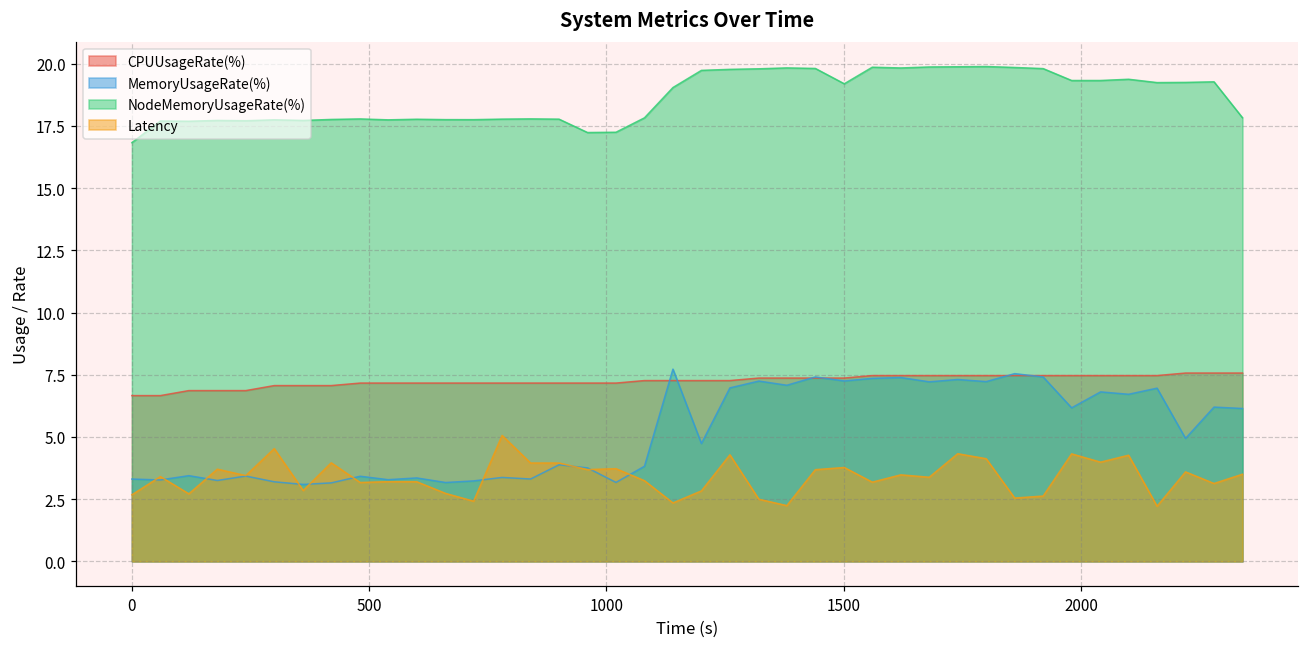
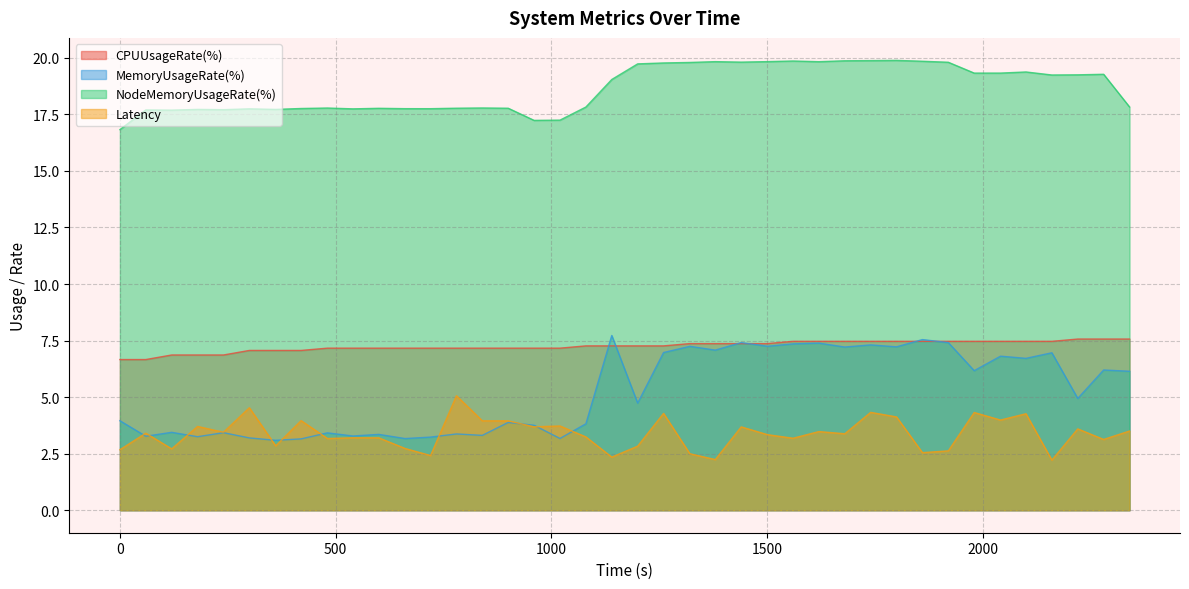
MemoryUsageRate(%), 0: 3.3 -> 4.0
NodeMemoryUsageRate(%), 1500: 19.2 -> 19.8
Latency, 1500: 3.8 -> 3.3
